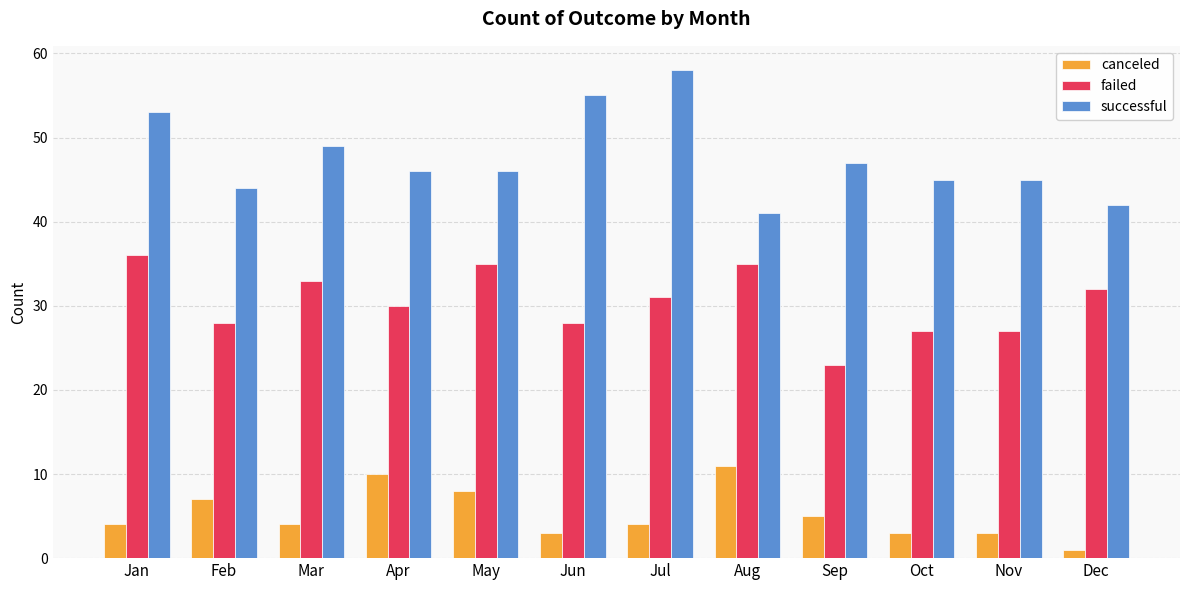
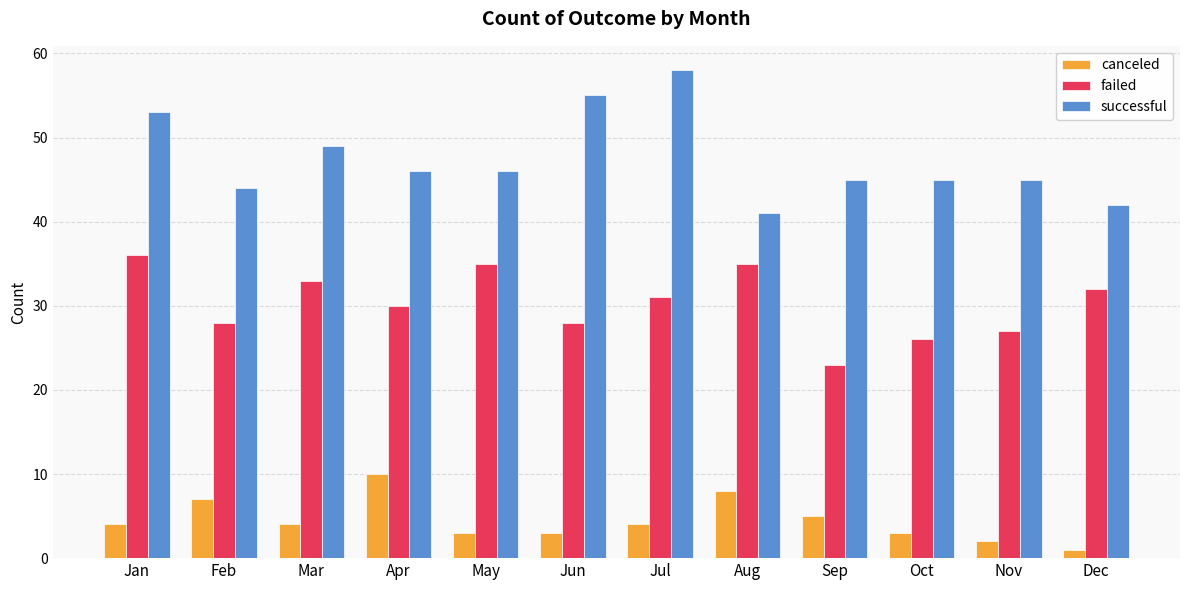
canceled, May: 8 -> 3
canceled, Aug: 11 -> 8
successful, Sep: 47 -> 45
failed, Oct: 27 -> 26
canceled, Nov: 3 -> 2
